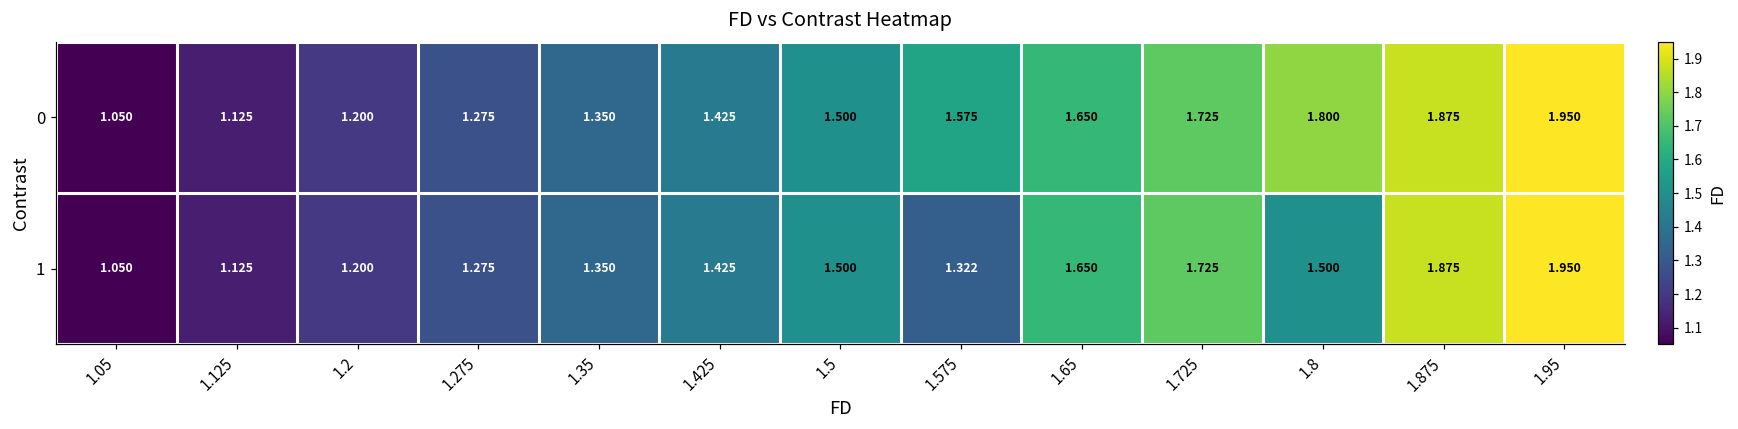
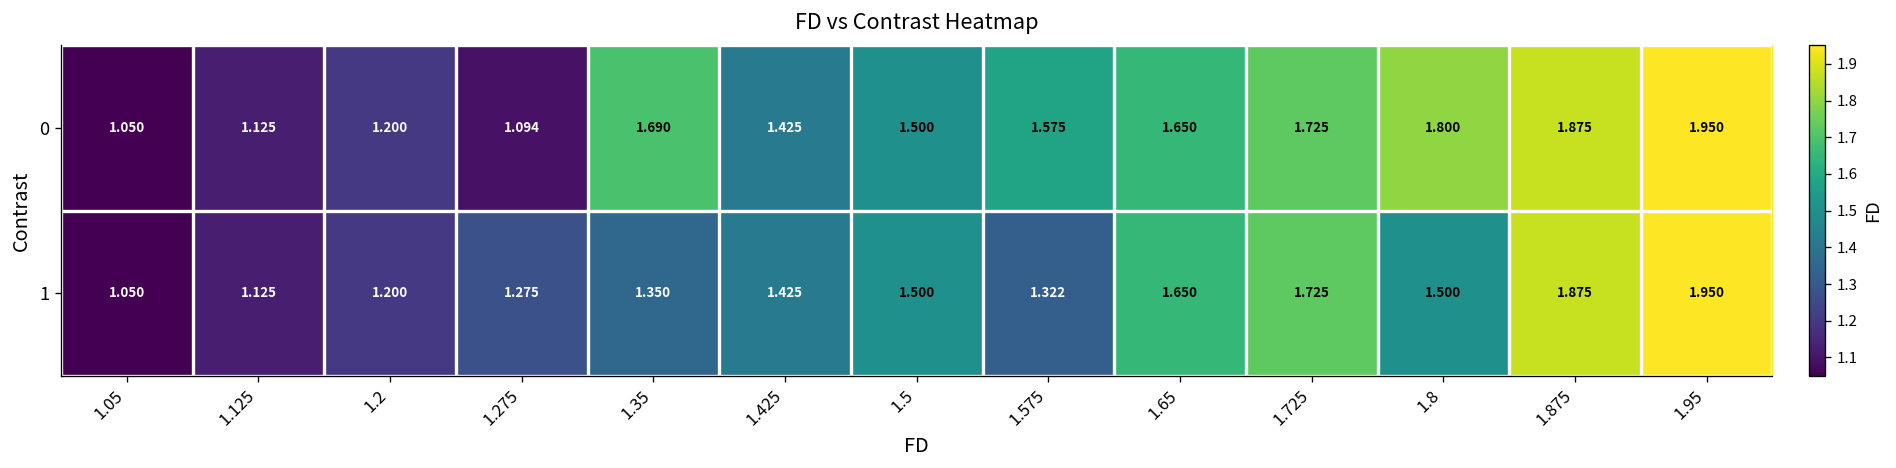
0, 1.275: 1.275 -> 1.094
0, 1.35: 1.350 -> 1.690
